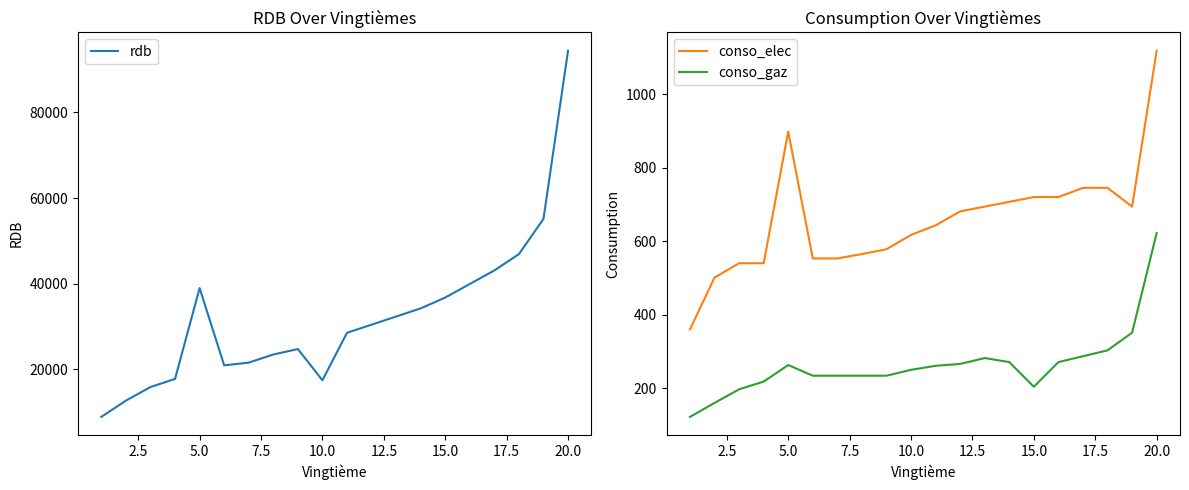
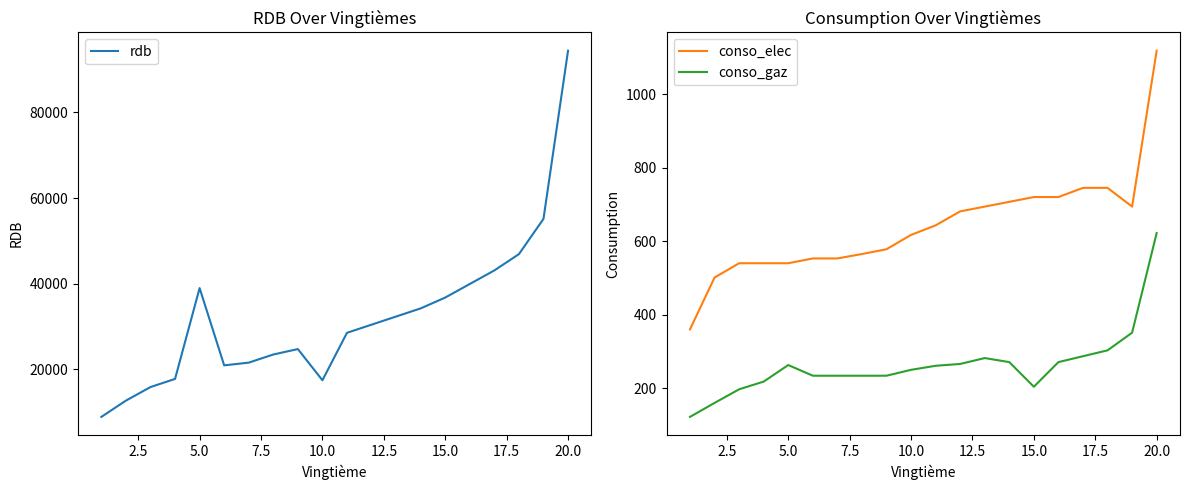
Consumption Over Vingtièmes, conso_elec, 5.0: 900 -> 540
